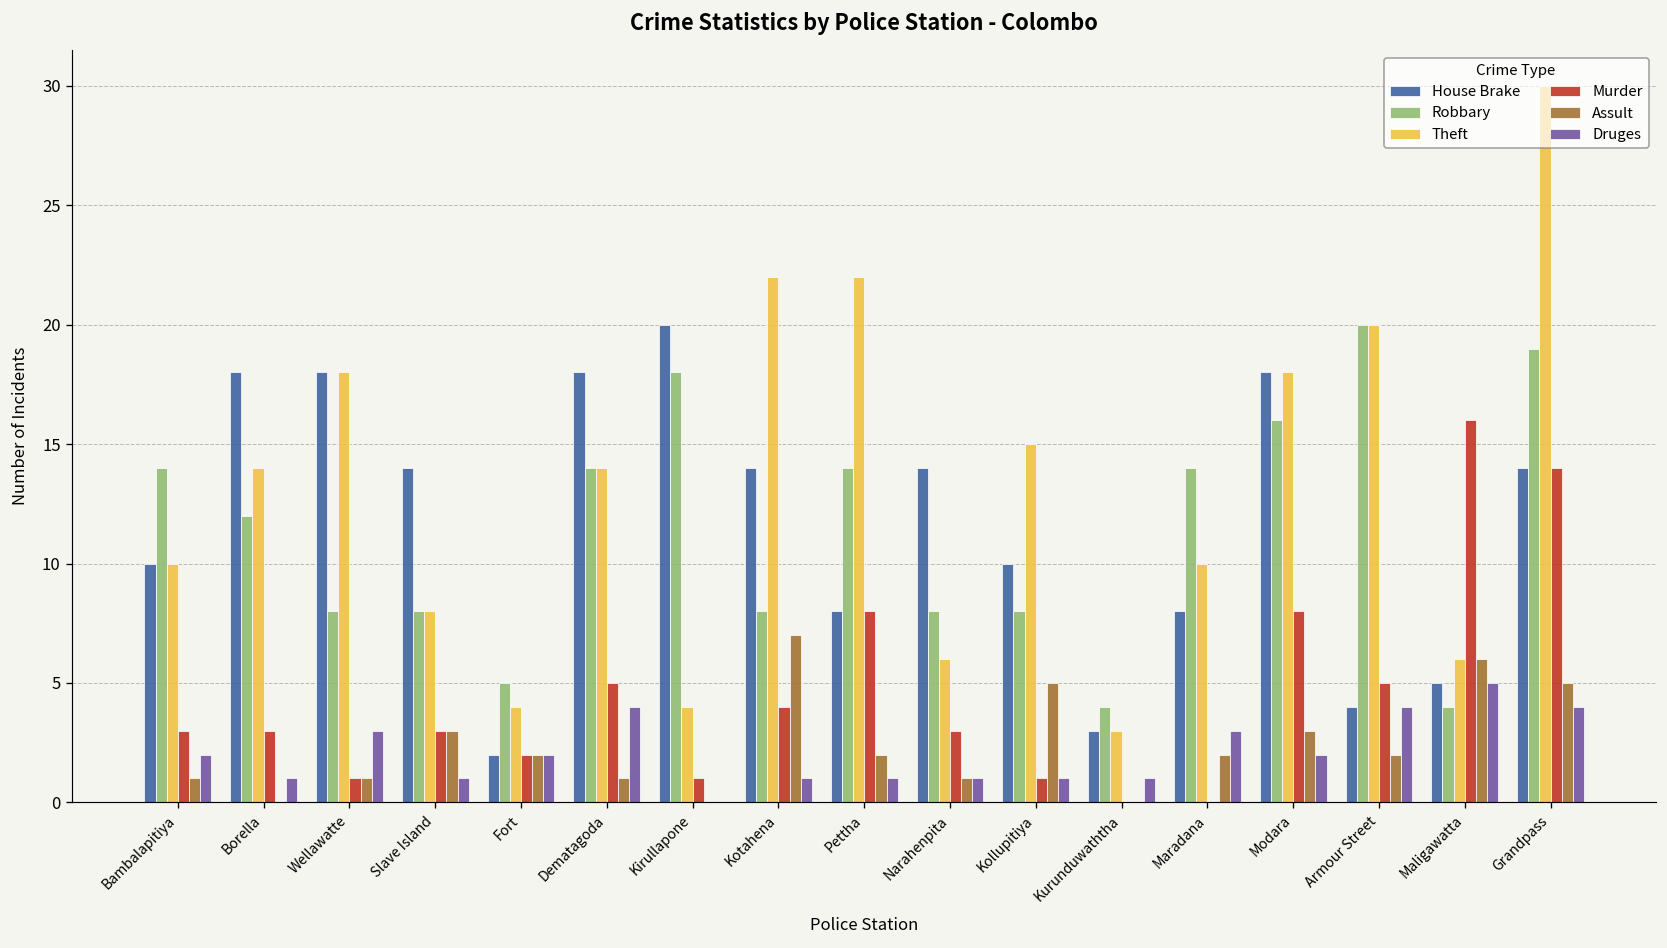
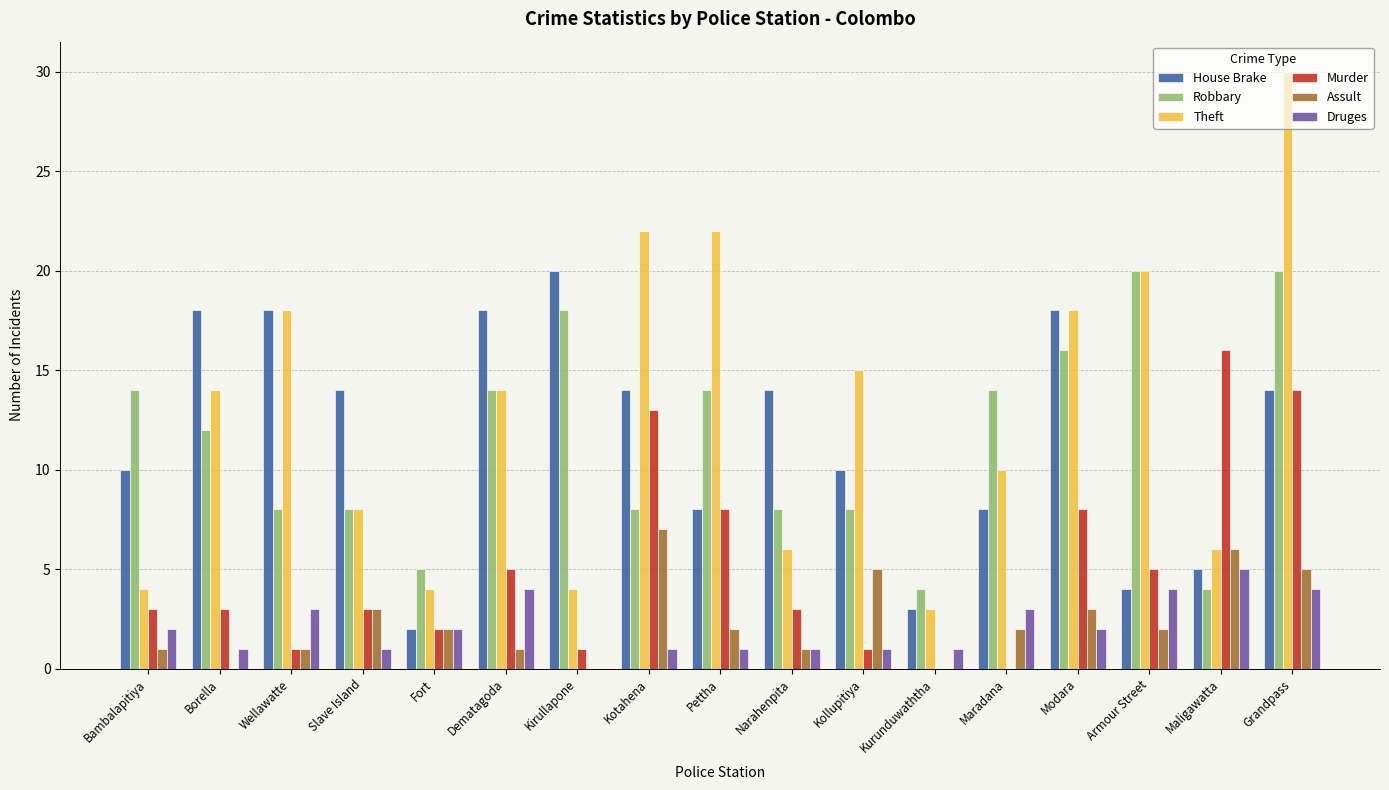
Theft, Bambalapitiya: 10 -> 4
Murder, Kotahena: 4 -> 13
Robbary, Grandpass: 19 -> 20
